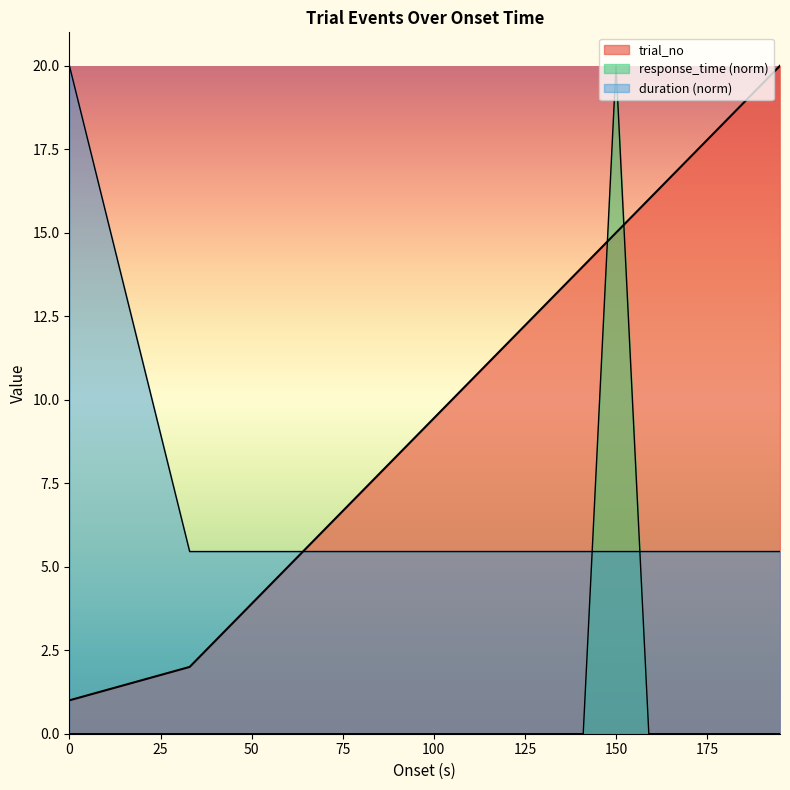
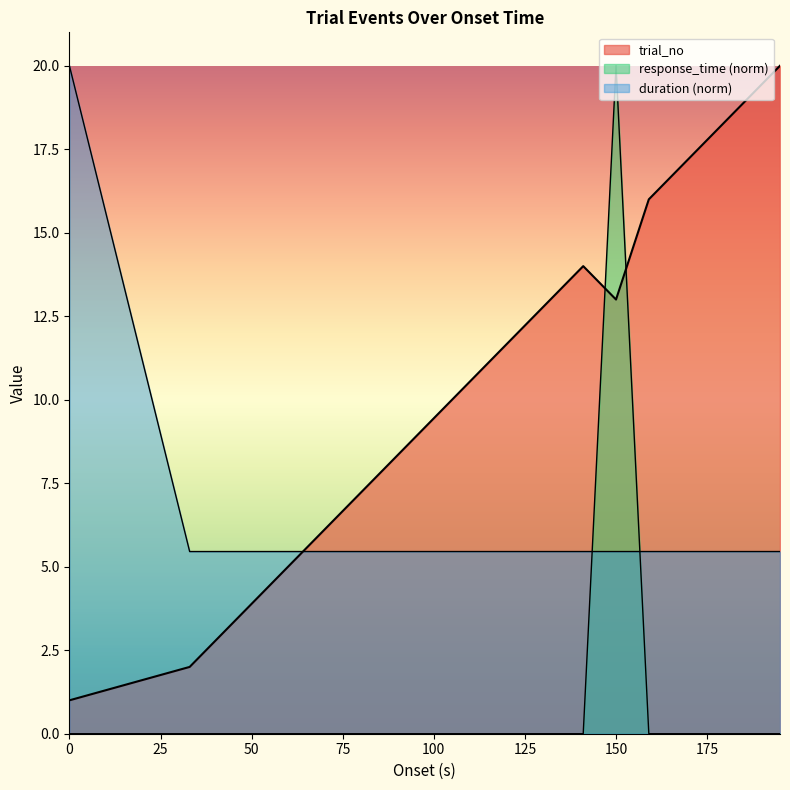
trial_no, 150: 15 -> 13
